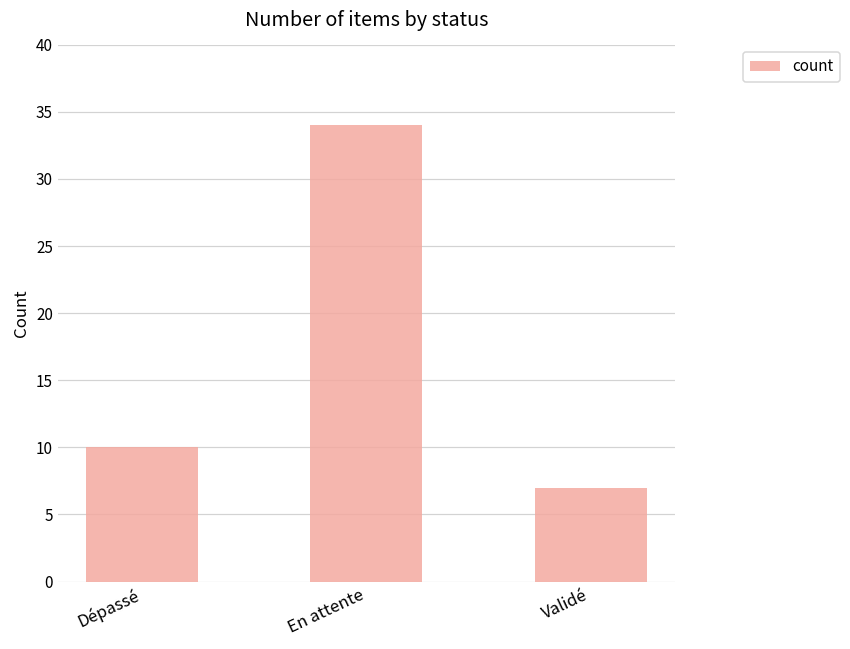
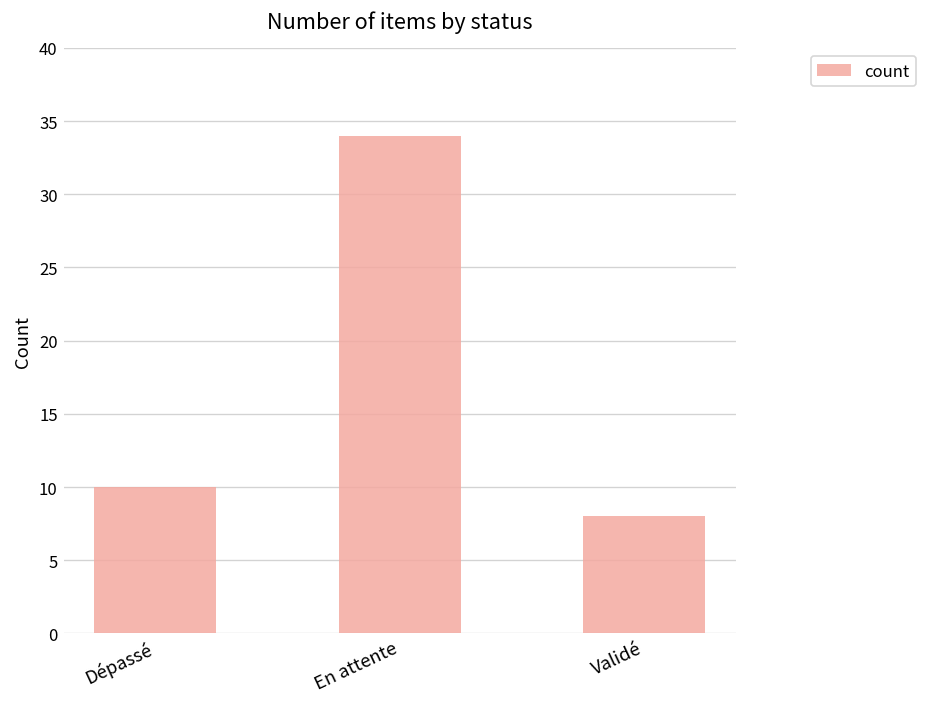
Validé: 7 -> 8
